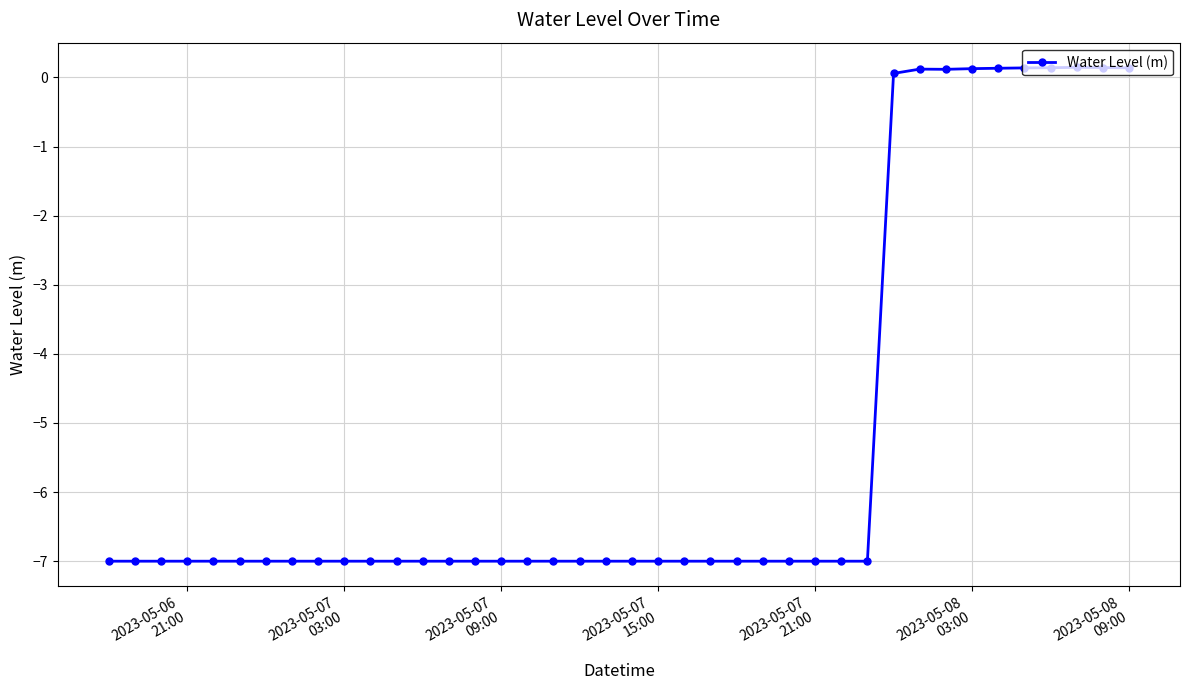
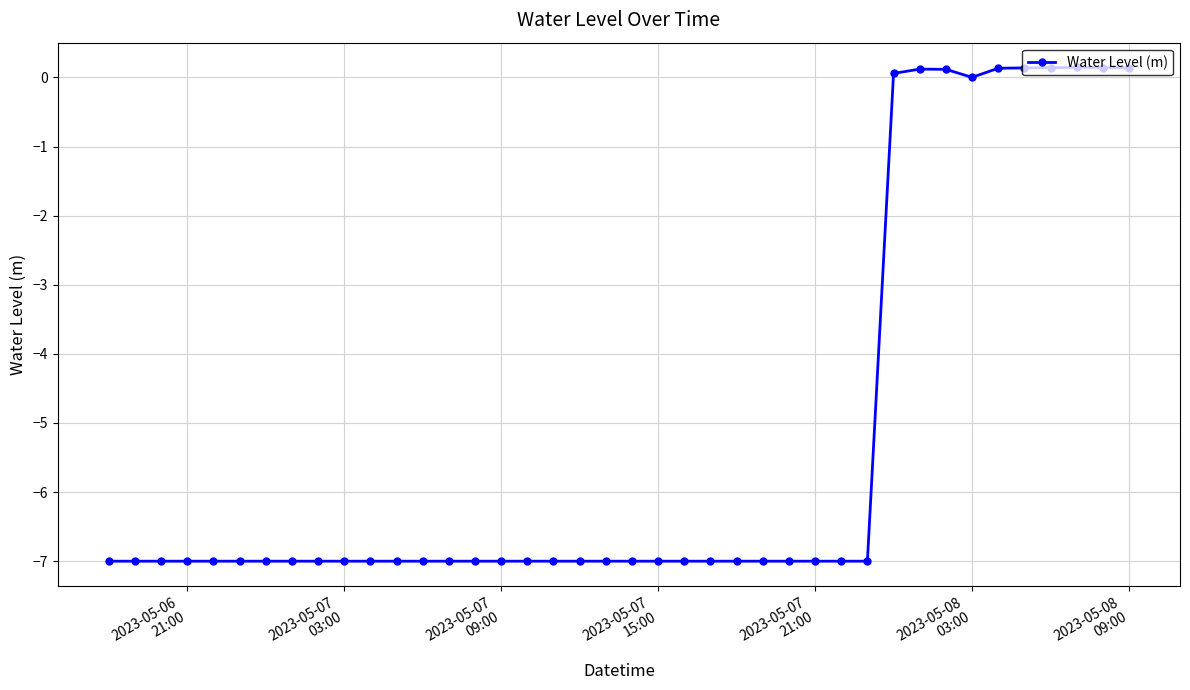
2023-05-08 03:00: 0.1 -> 0.0
